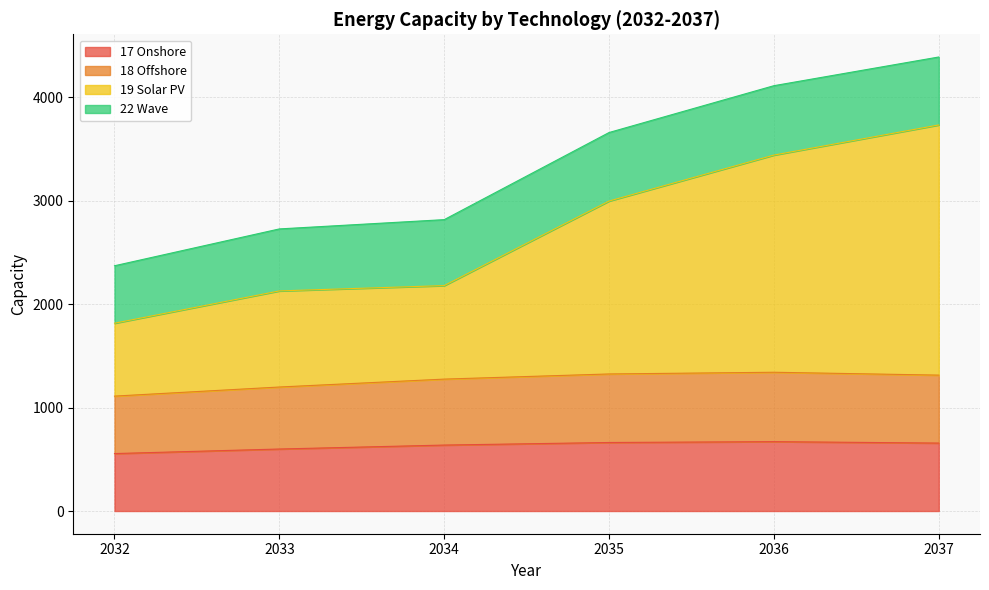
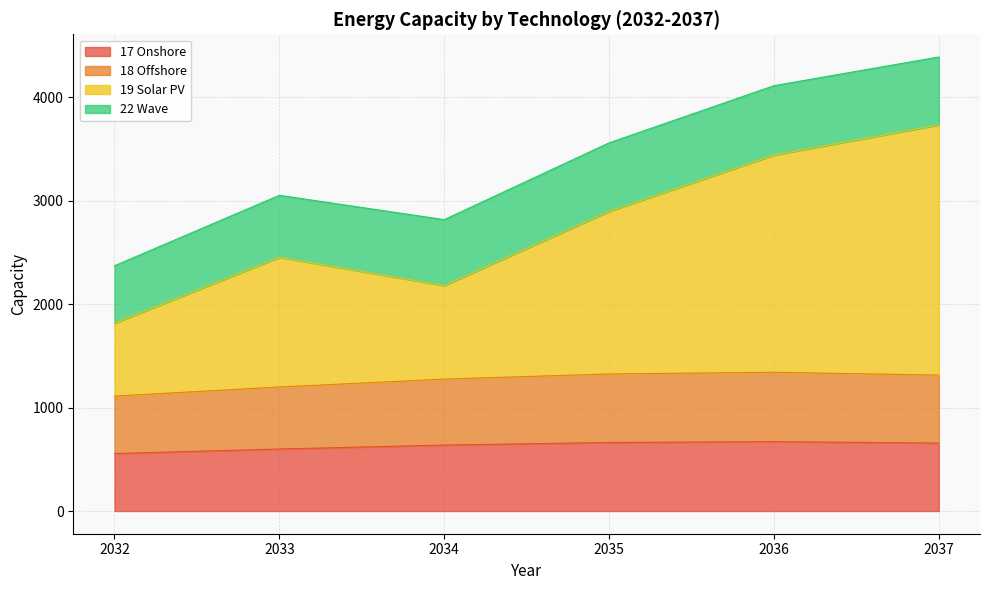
19 Solar PV, 2033: 930 -> 1250
19 Solar PV, 2035: 1670 -> 1570
